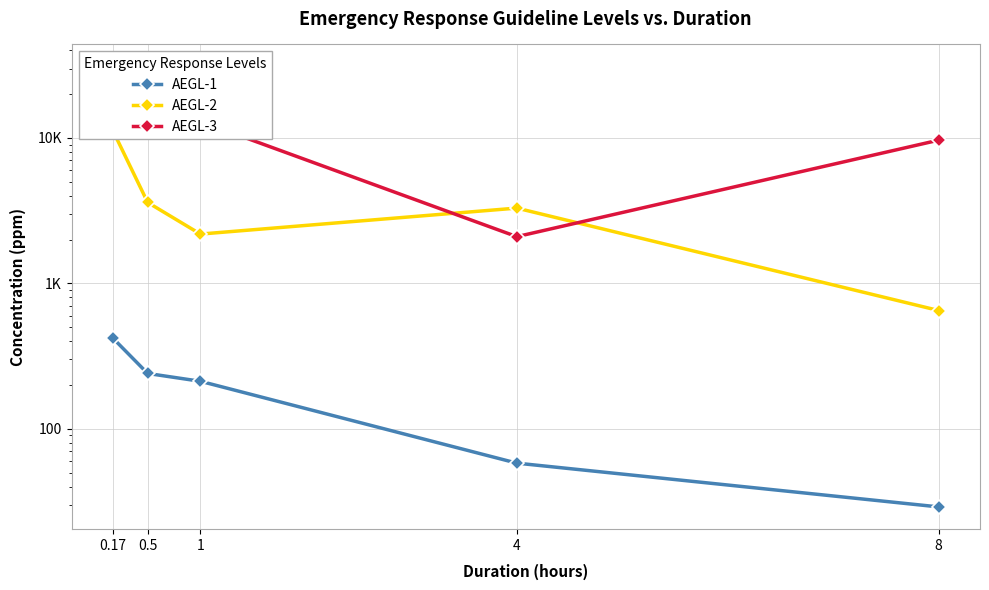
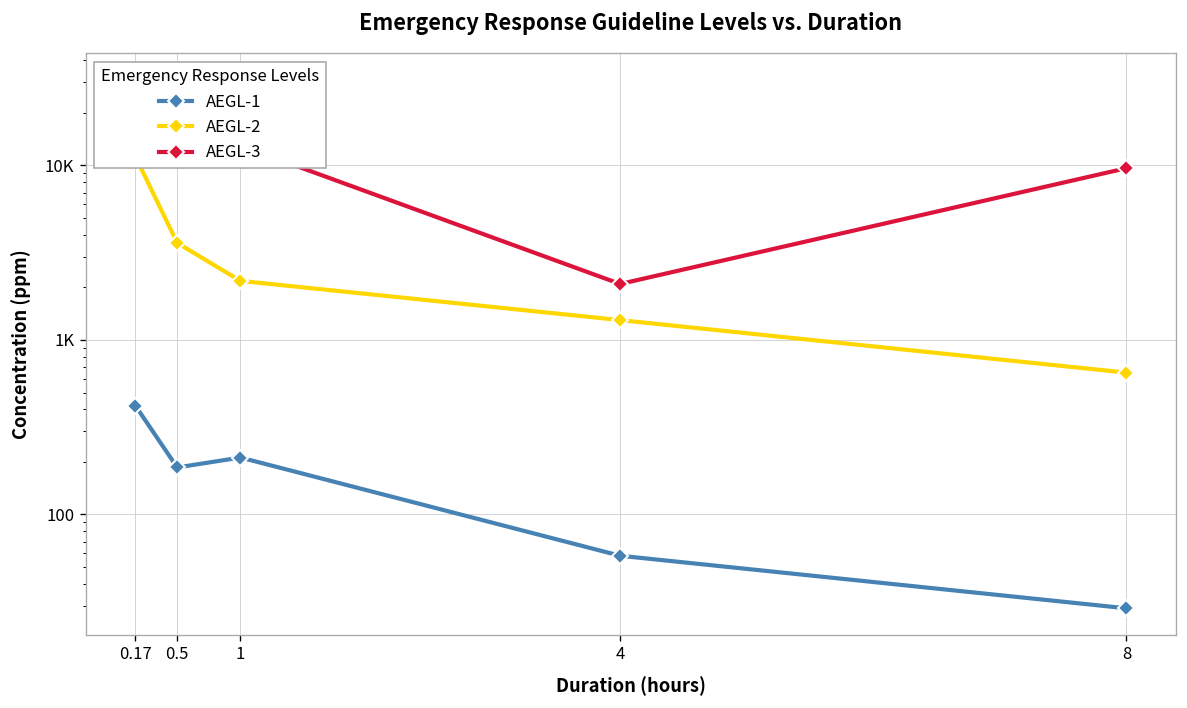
AEGL-1, 0.5: 240 -> 190
AEGL-2, 4: 3300 -> 1300
